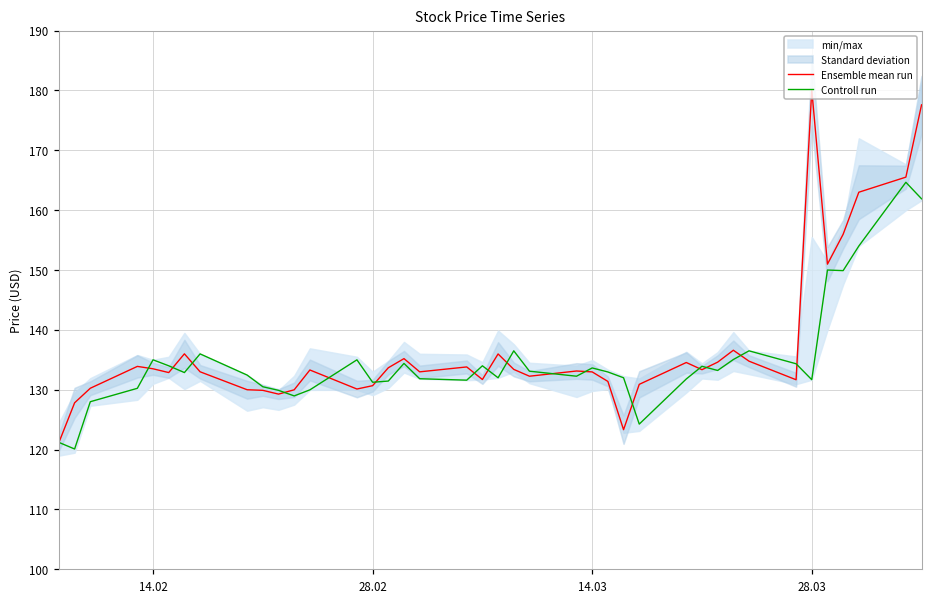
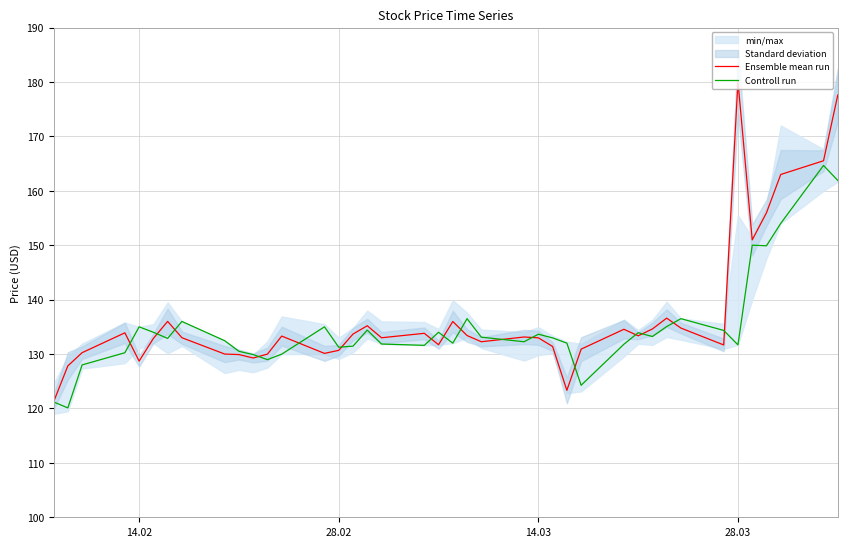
Ensemble mean run, 14.02: 134 -> 129
